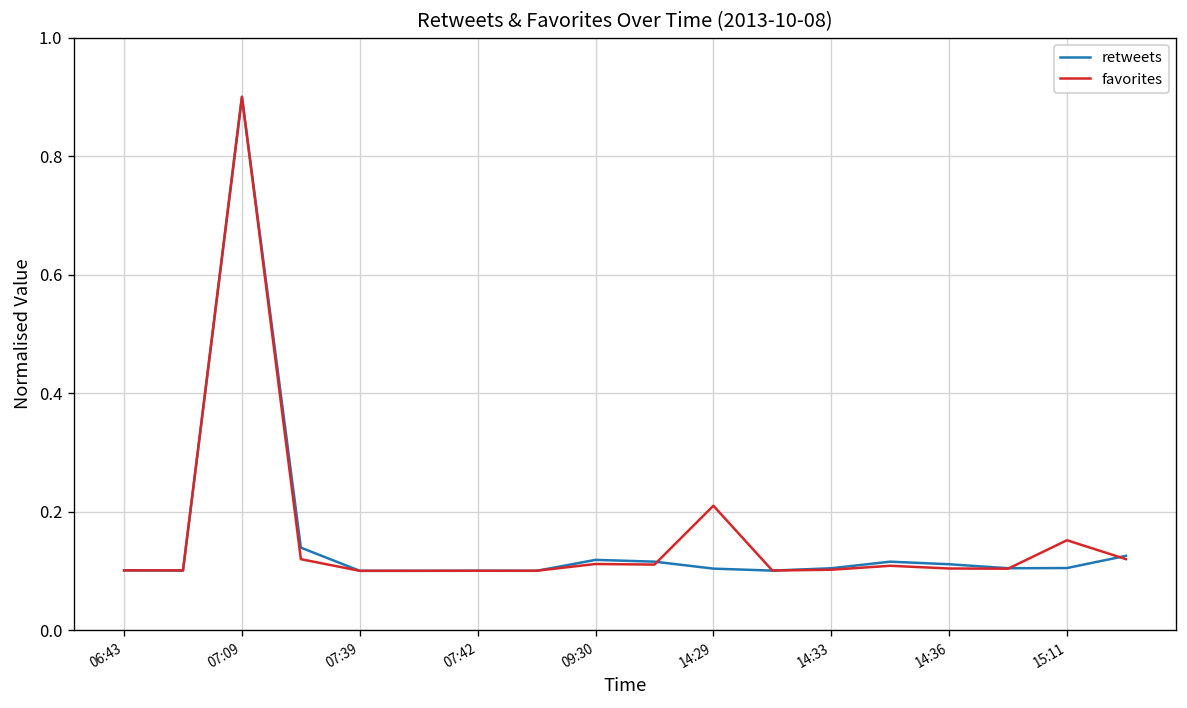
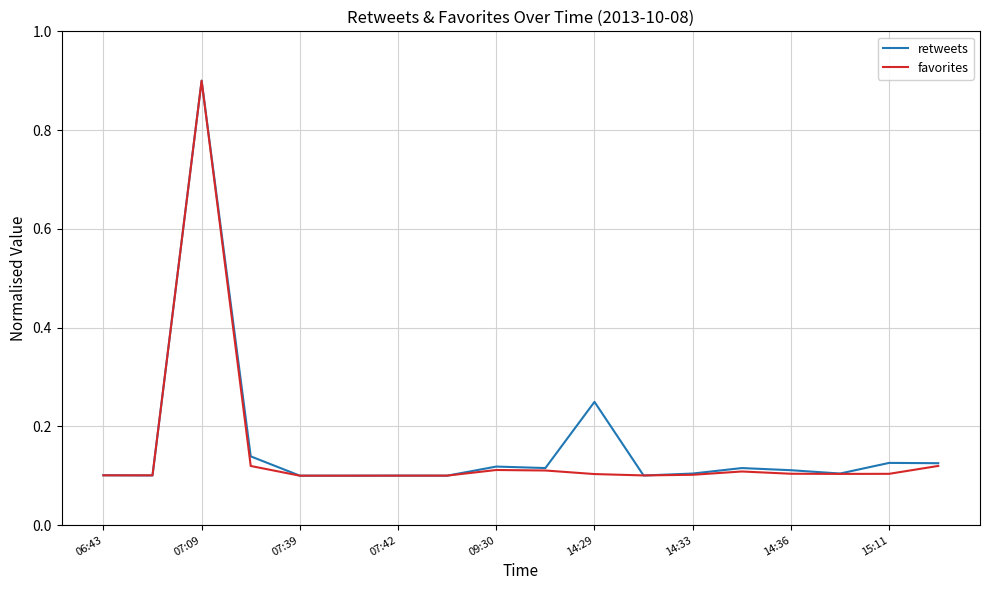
retweets, 14:29: 0.10 -> 0.25
favorites, 14:29: 0.21 -> 0.10
retweets, 15:11: 0.10 -> 0.13
favorites, 15:11: 0.15 -> 0.10
